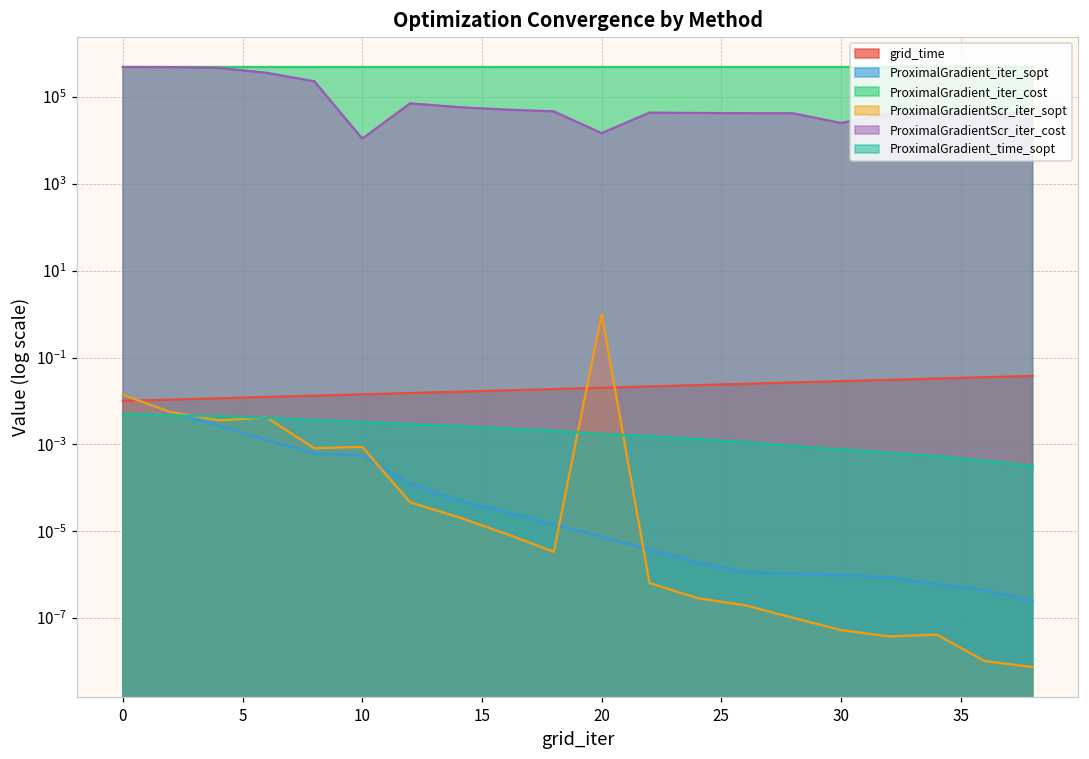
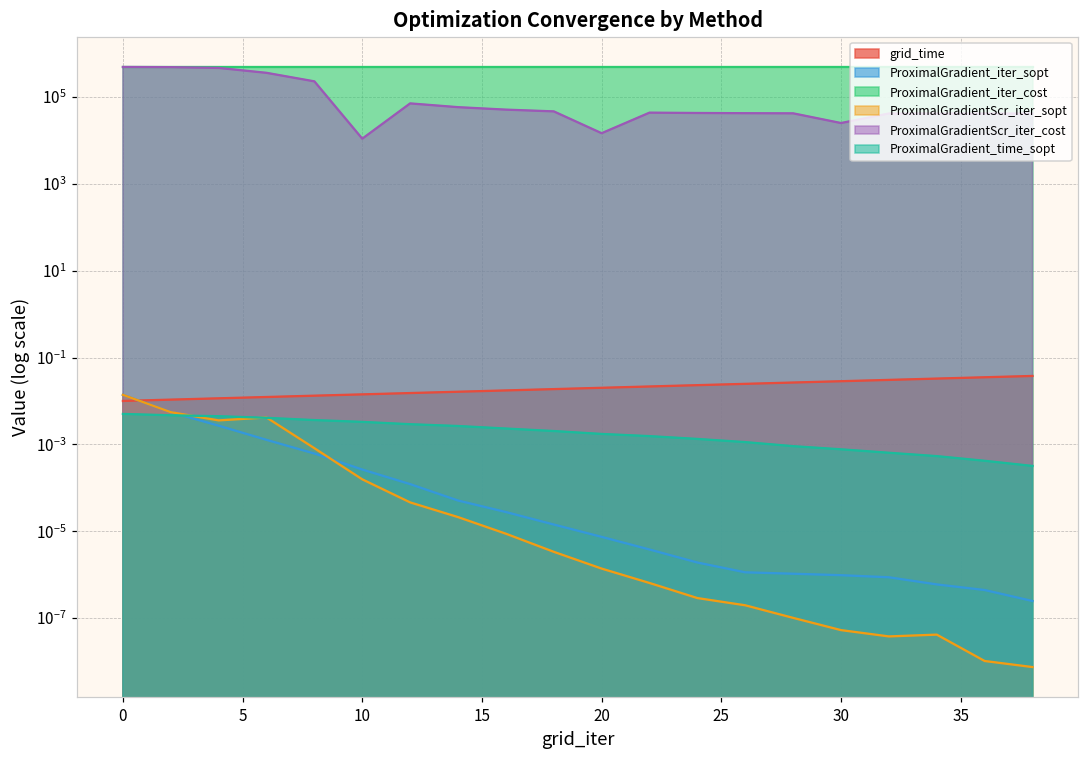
ProximalGradient_iter_sopt, 10: 0.0006 -> 0.0003
ProximalGradientScr_iter_sopt, 10: 0.0009 -> 0.00016
ProximalGradientScr_iter_sopt, 20: 1 -> 0
